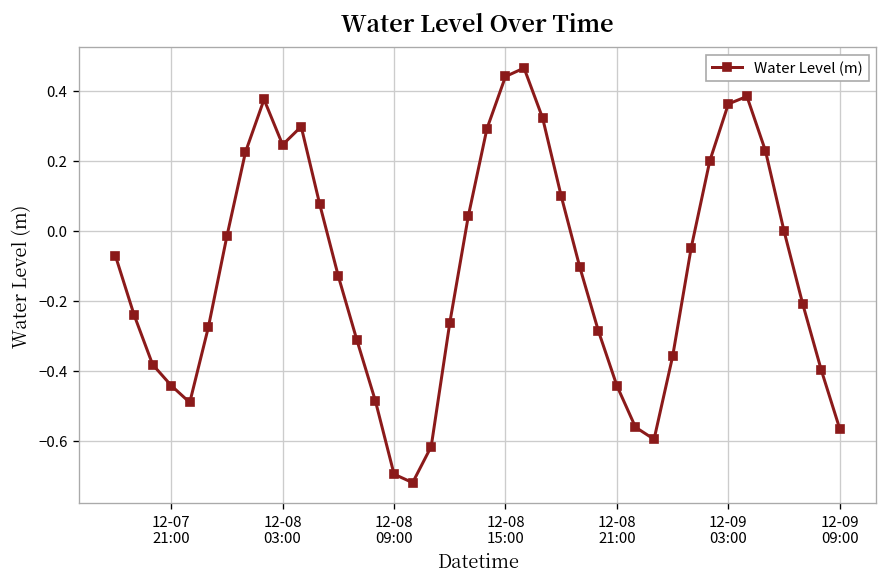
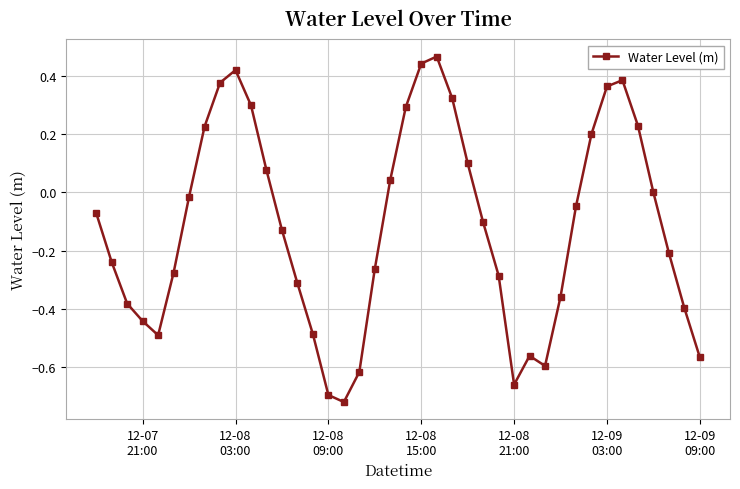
12-08 03:00: 0.25 -> 0.42
12-08 21:00: -0.44 -> -0.66
